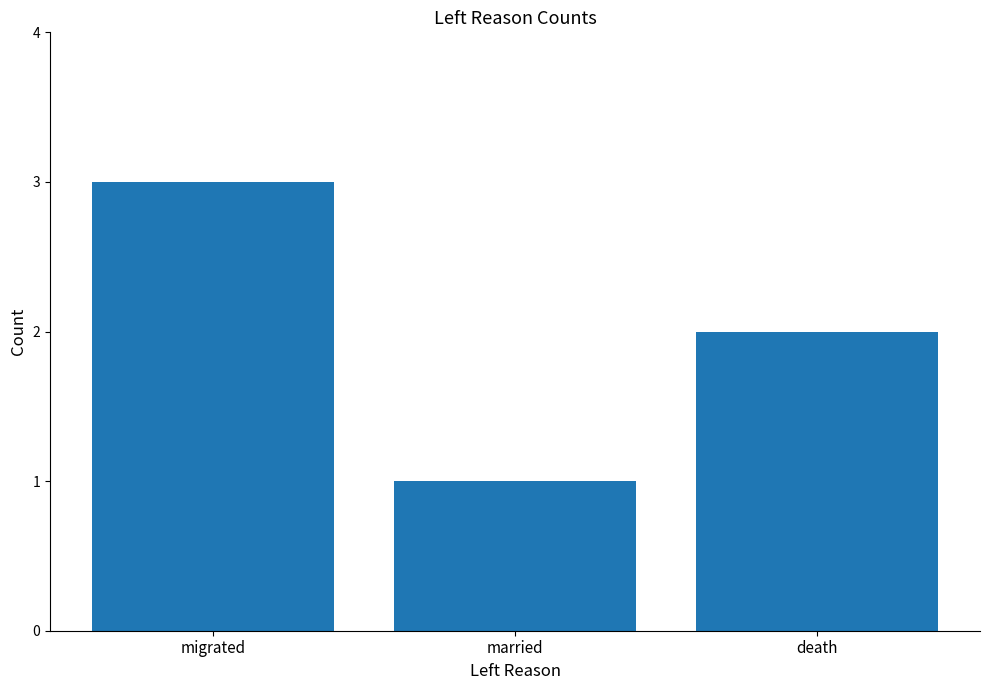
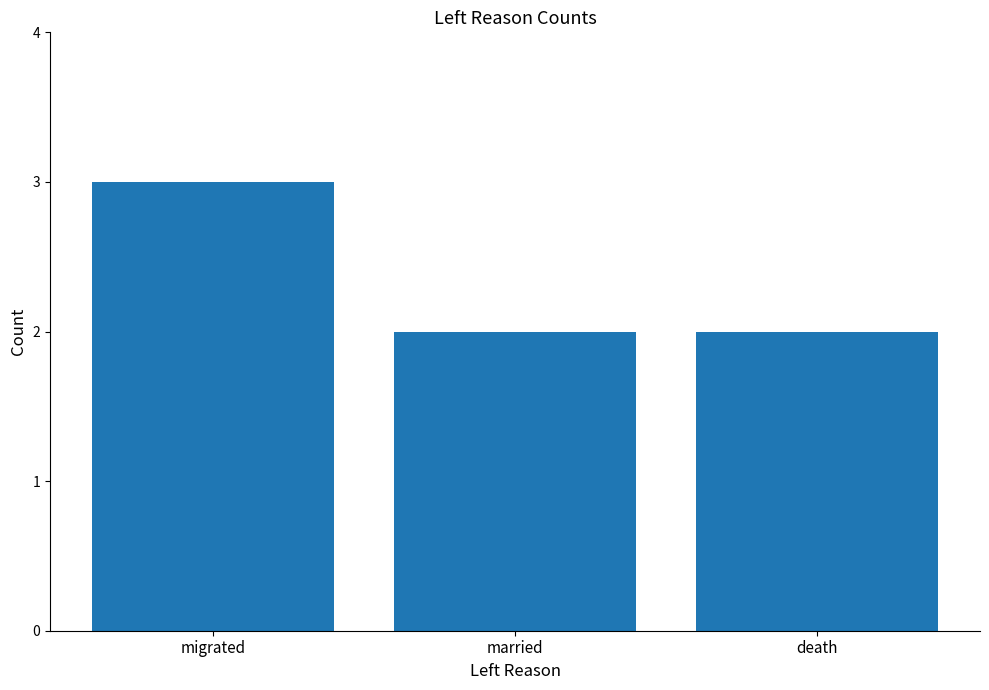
married: 1 -> 2
